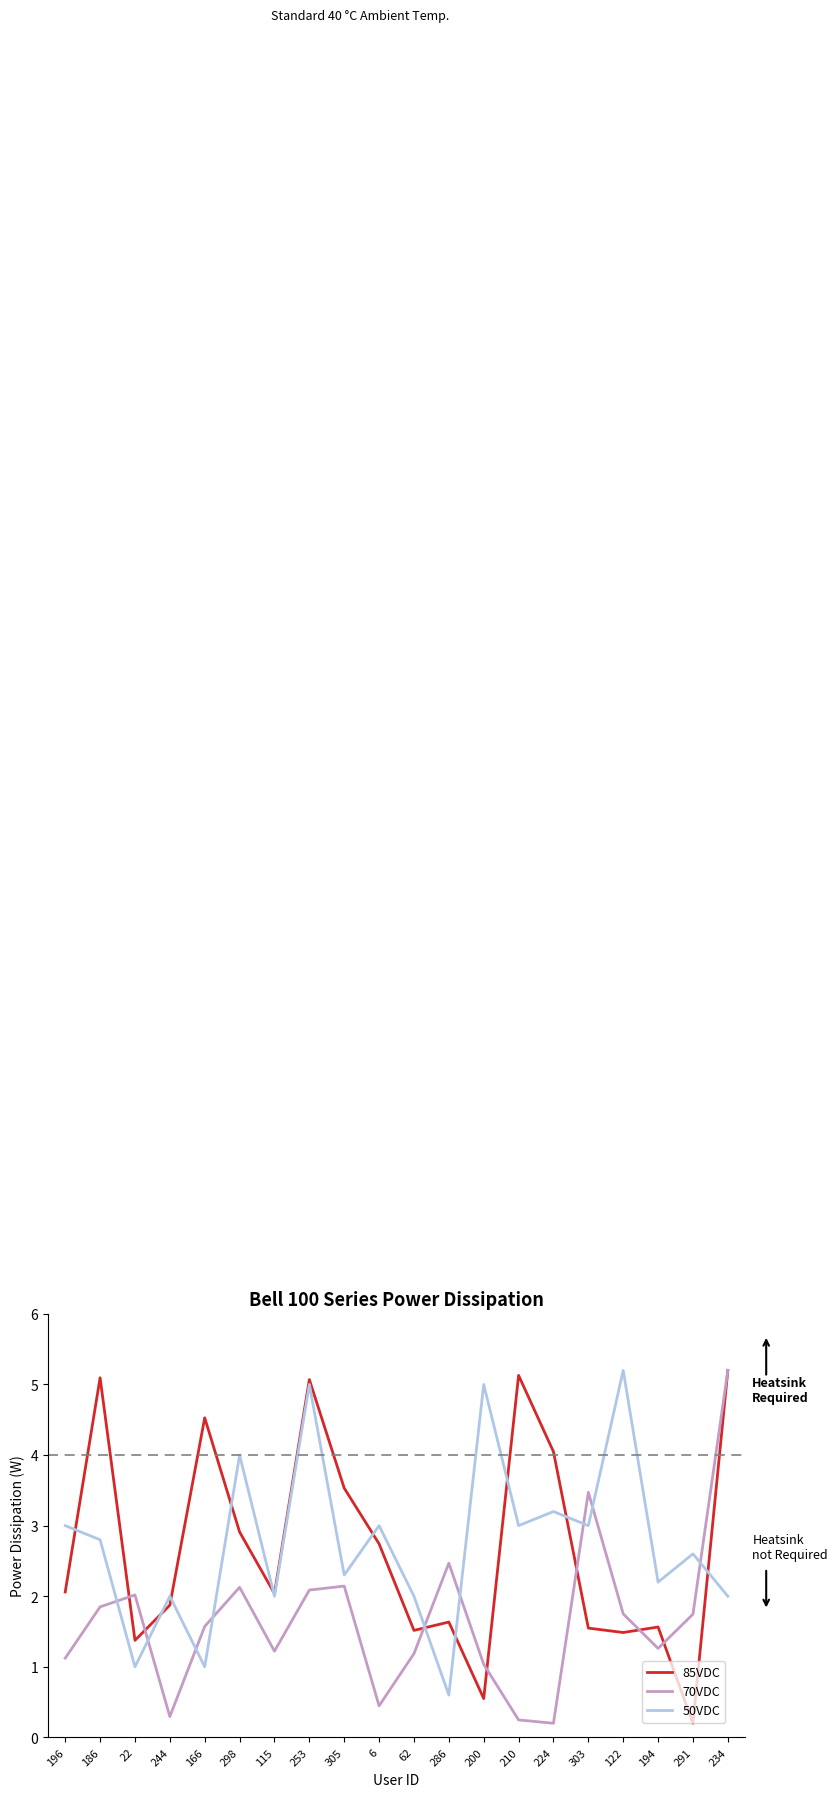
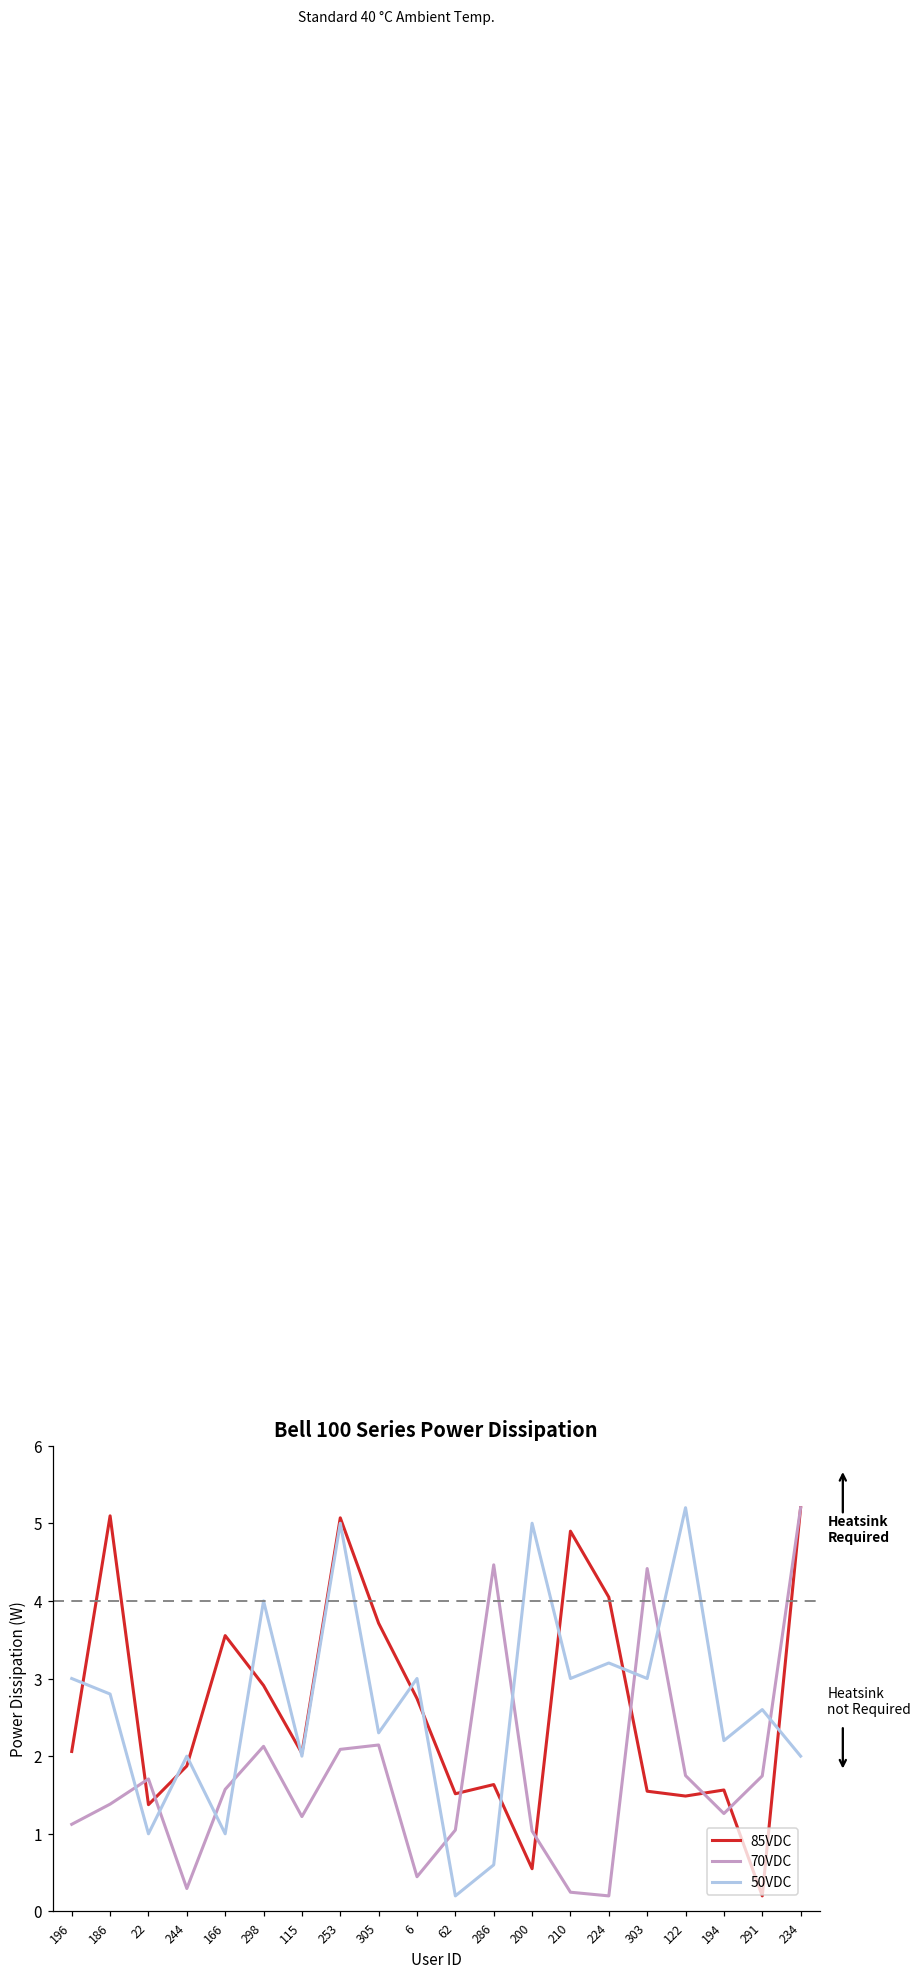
70VDC, 186: 1.8 -> 1.4
70VDC, 22: 2.0 -> 1.7
85VDC, 166: 4.5 -> 3.6
85VDC, 305: 3.5 -> 3.7
70VDC, 62: 1.2 -> 1.0
50VDC, 62: 2.0 -> 0.2
70VDC, 286: 2.5 -> 4.5
85VDC, 210: 5.1 -> 4.9
70VDC, 303: 3.5 -> 4.4
